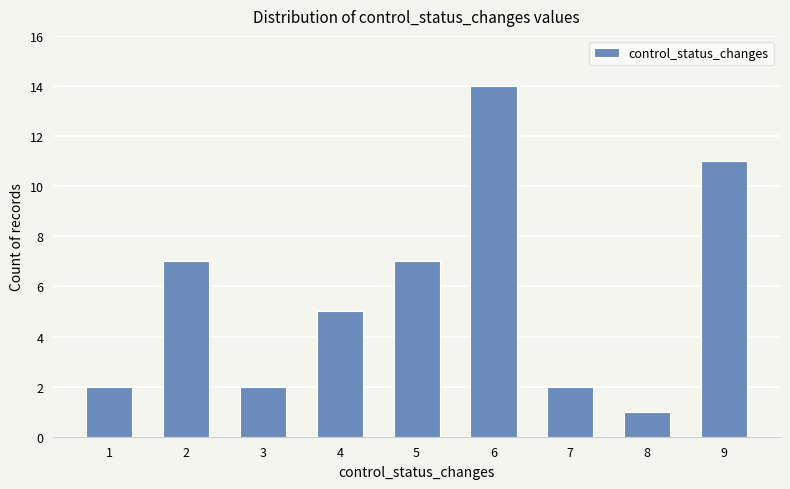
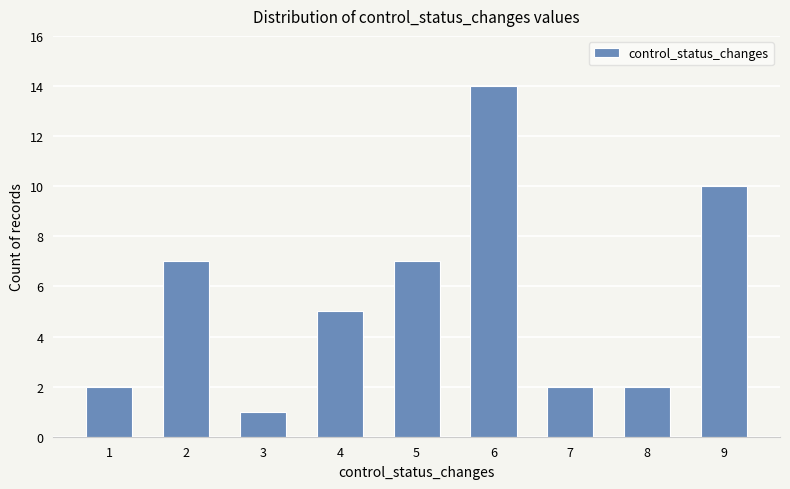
3: 2 -> 1
8: 1 -> 2
9: 11 -> 10
